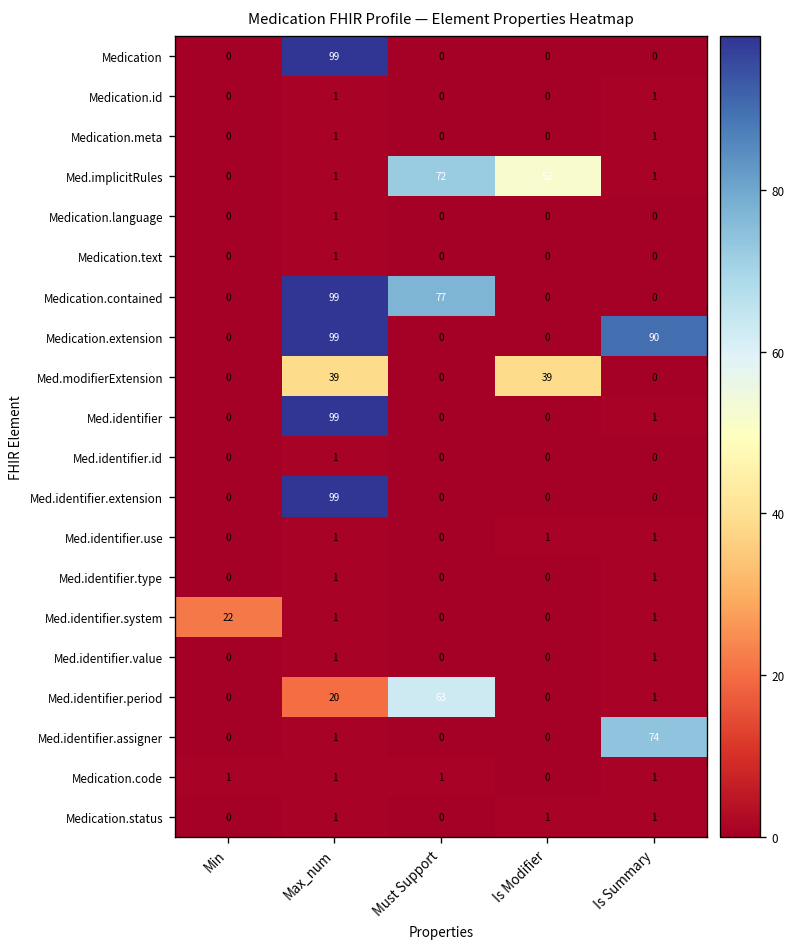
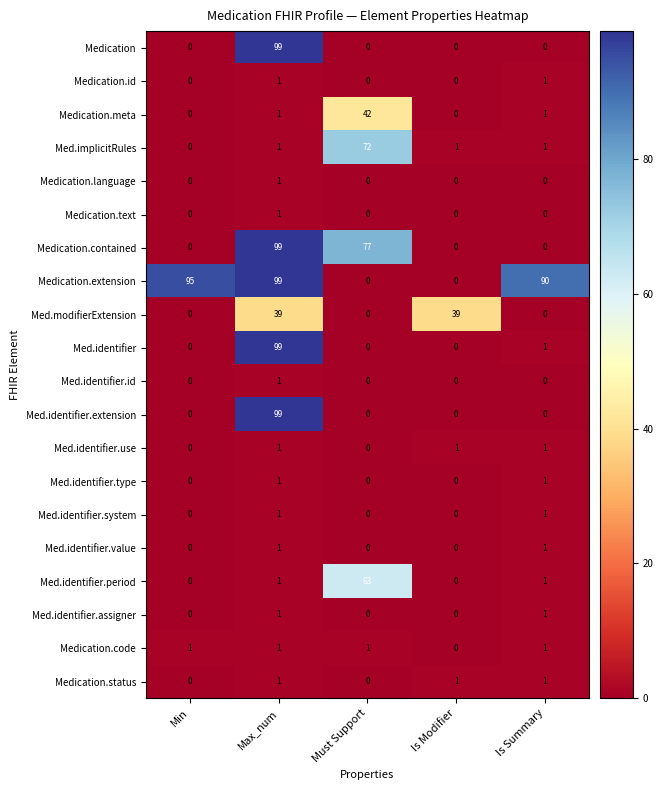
Medication.meta, Must Support: 0 -> 42
Med.implicitRules, Is Modifier: 52 -> 1
Medication.extension, Min: 0 -> 95
Med.identifier.system, Min: 22 -> 0
Med.identifier.period, Max_num: 20 -> 1
Med.identifier.assigner, Is Summary: 74 -> 1
